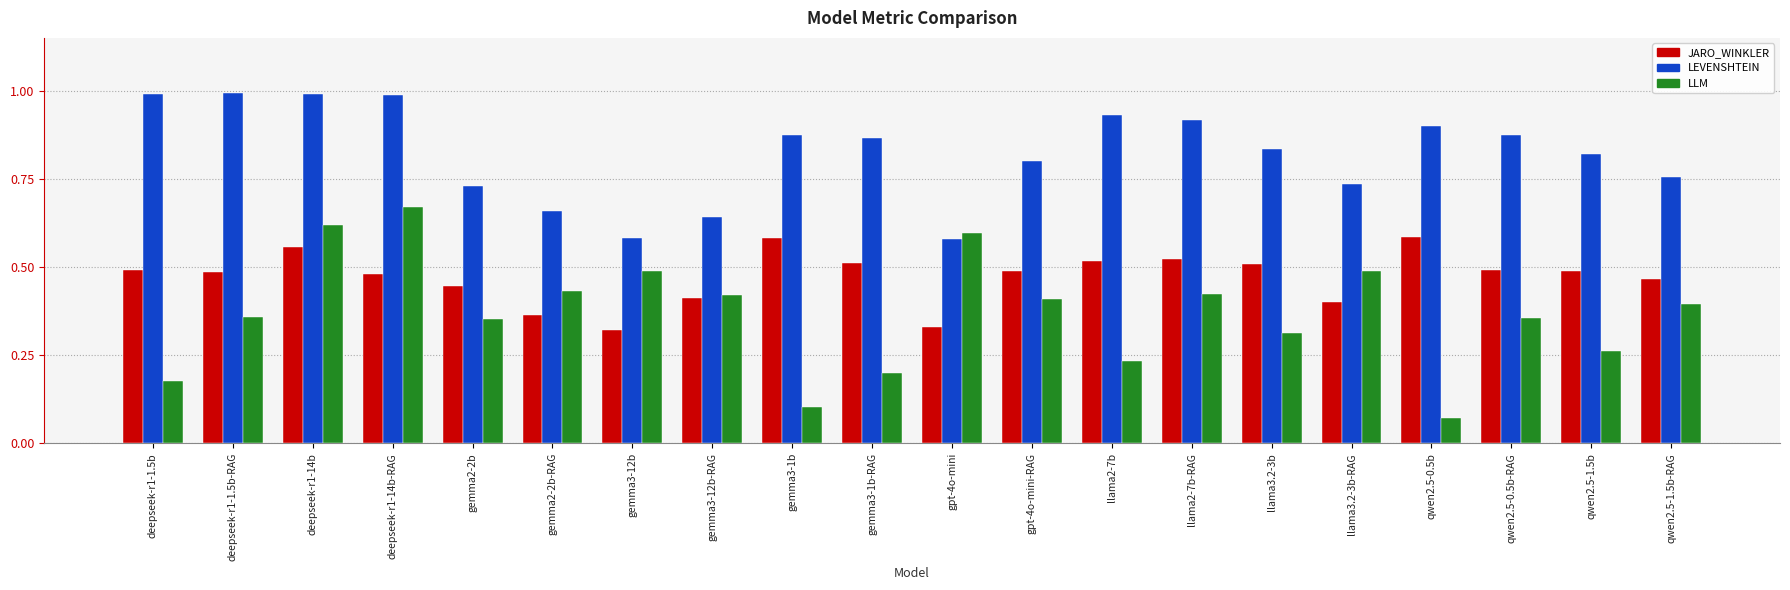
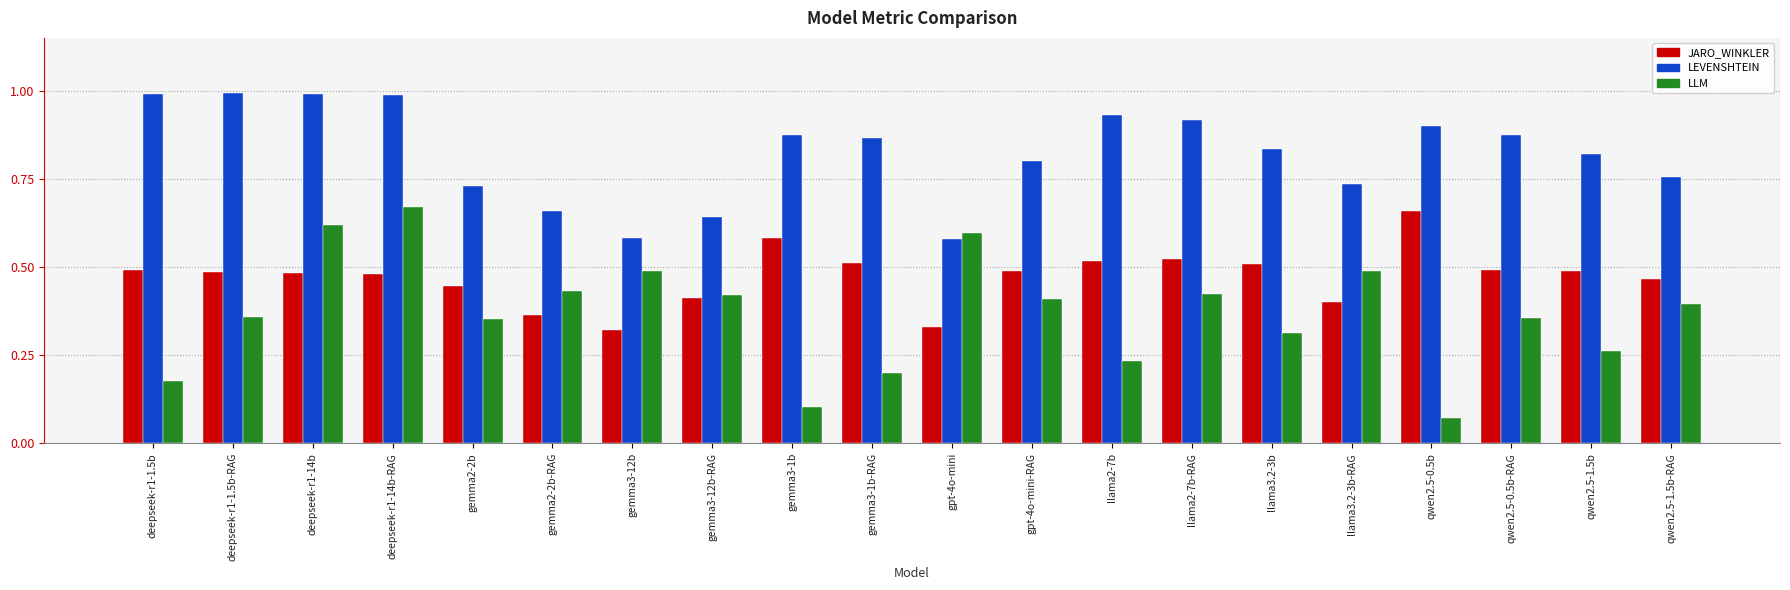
JARO_WINKLER, deepseek-r1-14b: 0.56 -> 0.48
JARO_WINKLER, qwen2.5-0.5b: 0.59 -> 0.66
